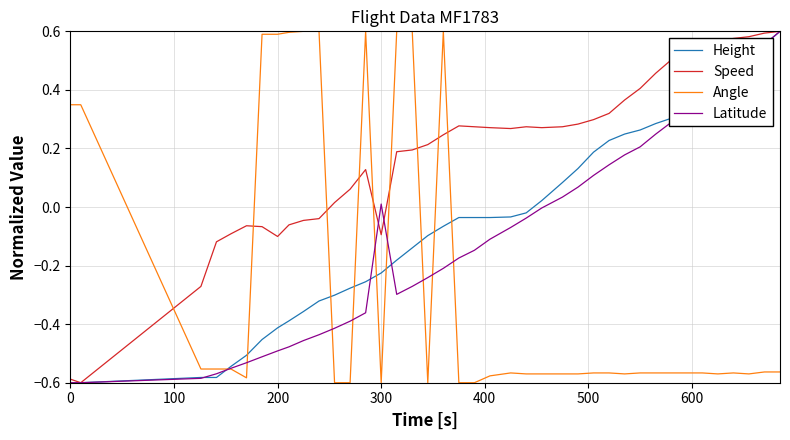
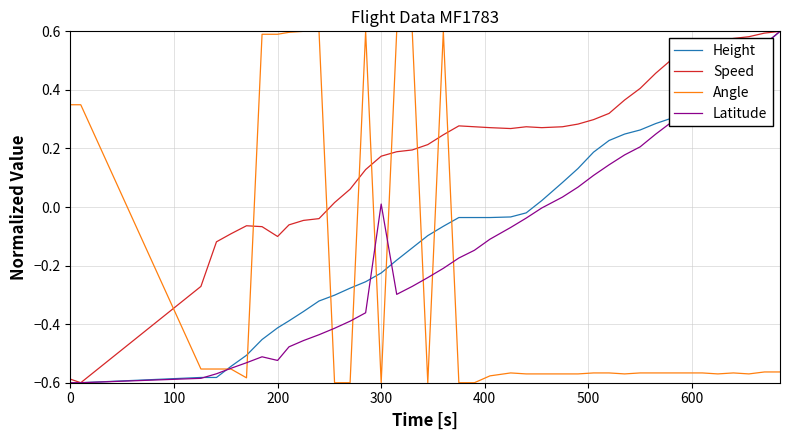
Latitude, 200: -0.49 -> -0.52
Speed, 300: -0.09 -> 0.17
